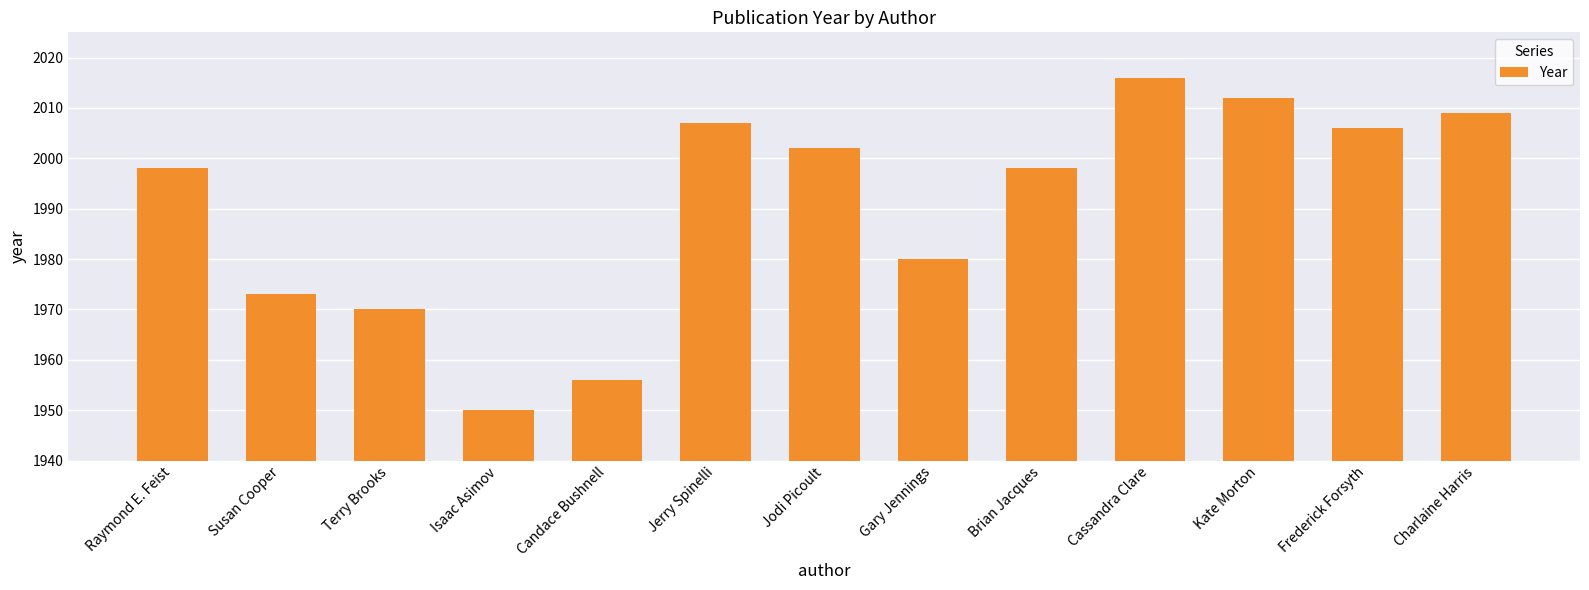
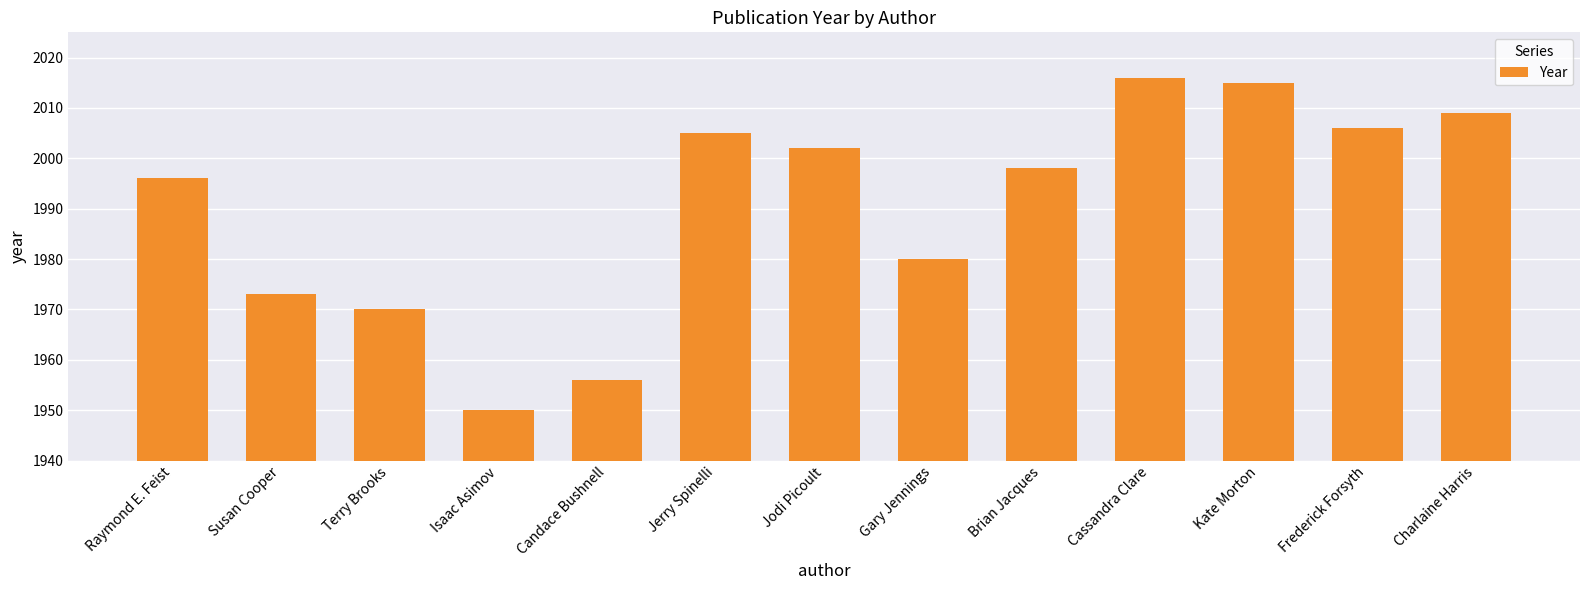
Raymond E. Feist: 1998 -> 1996
Jerry Spinelli: 2007 -> 2005
Kate Morton: 2012 -> 2015
